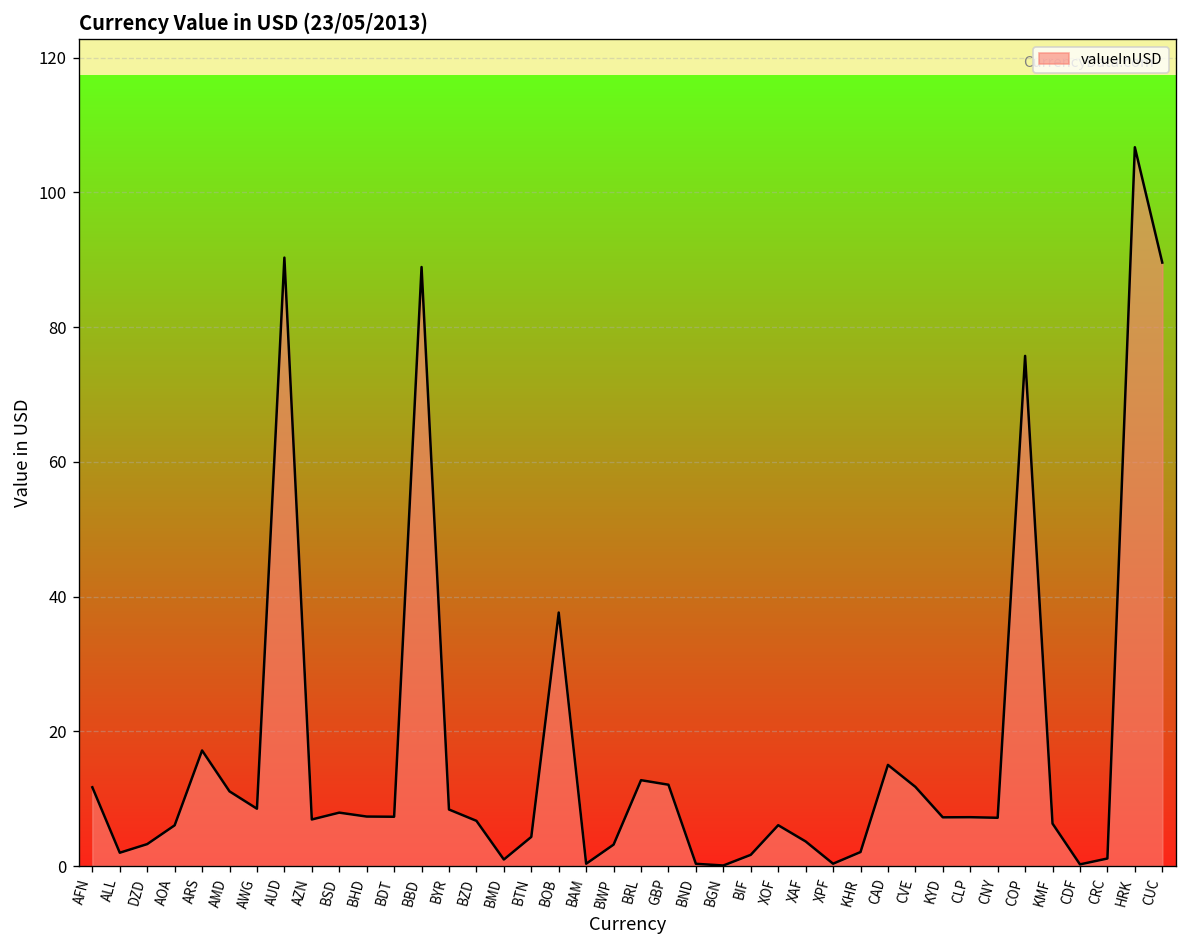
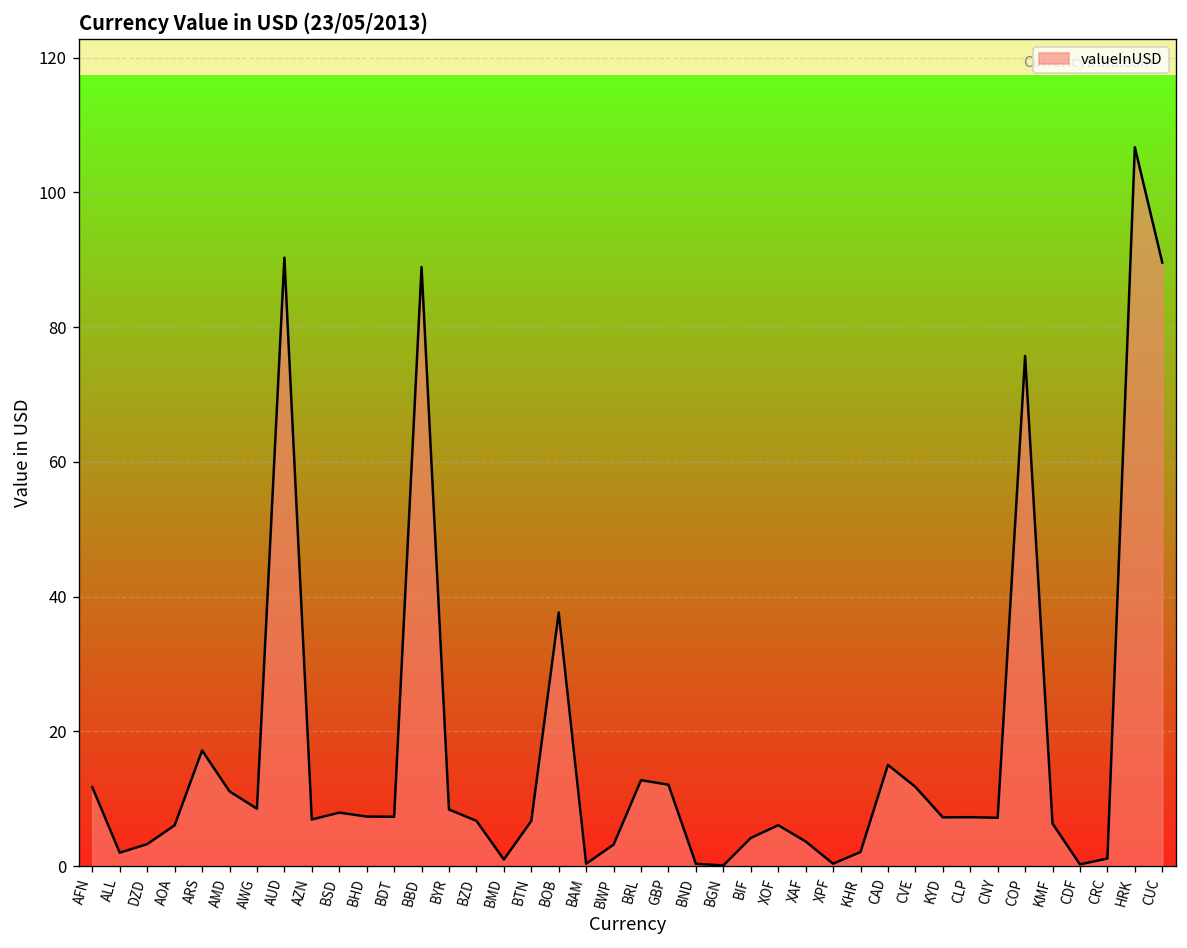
BTN: 4 -> 7
BIF: 2 -> 4
